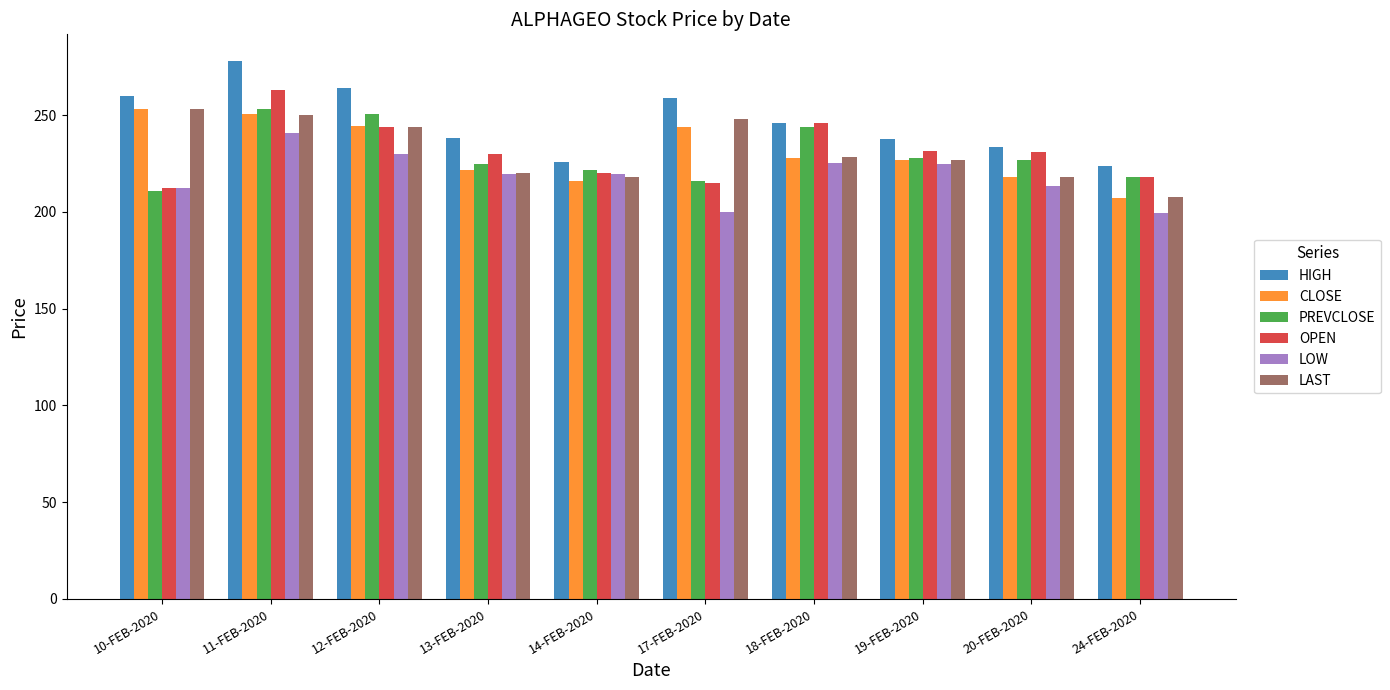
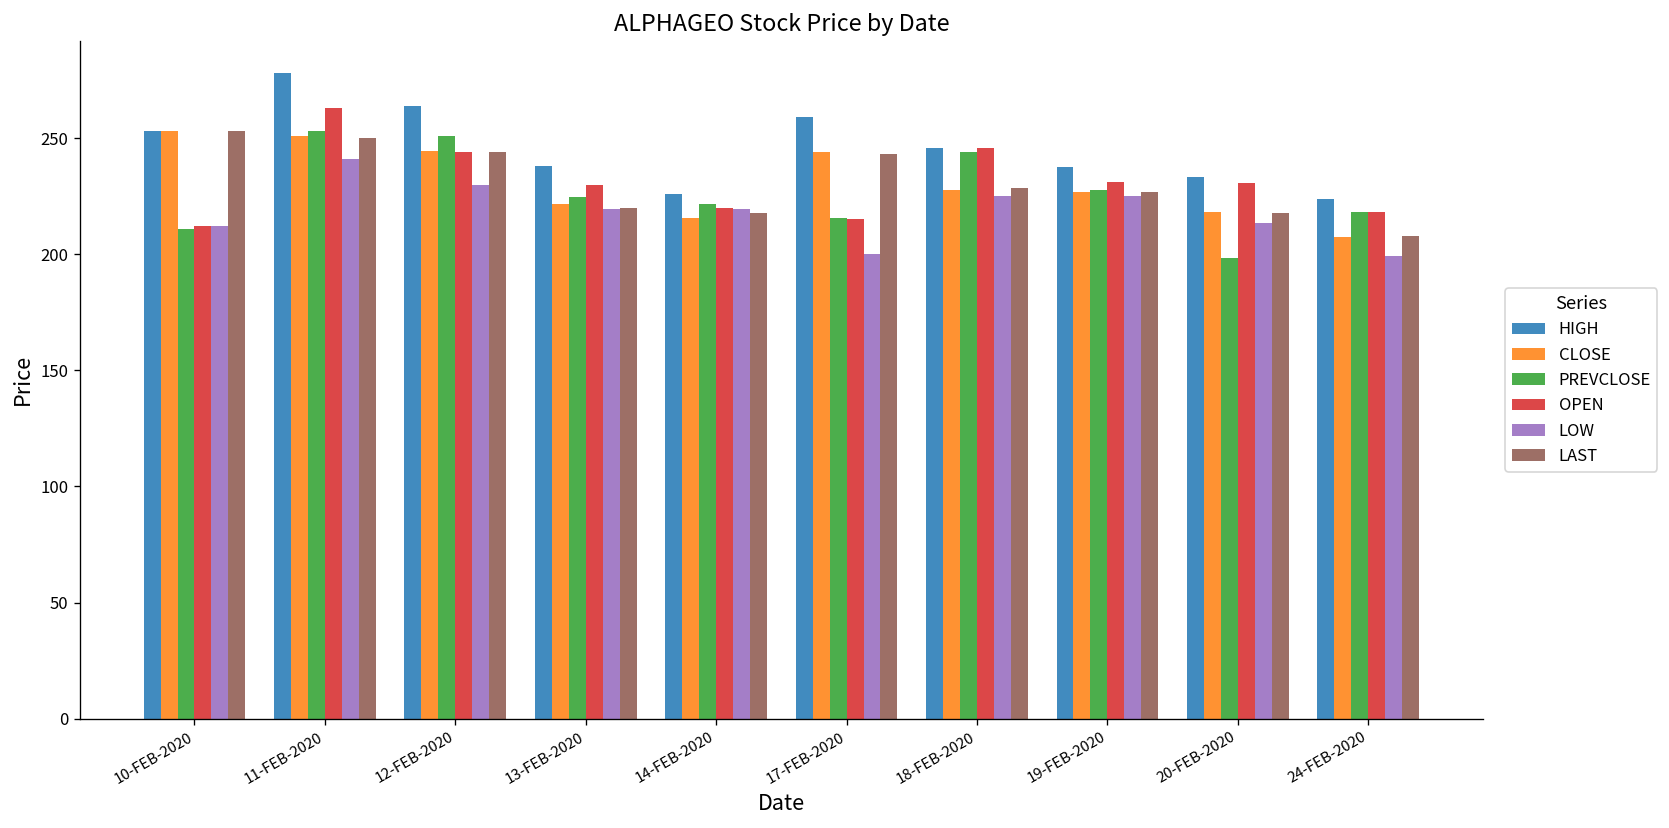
HIGH, 10-FEB-2020: 260 -> 253
LAST, 17-FEB-2020: 248 -> 243
PREVCLOSE, 20-FEB-2020: 227 -> 198
